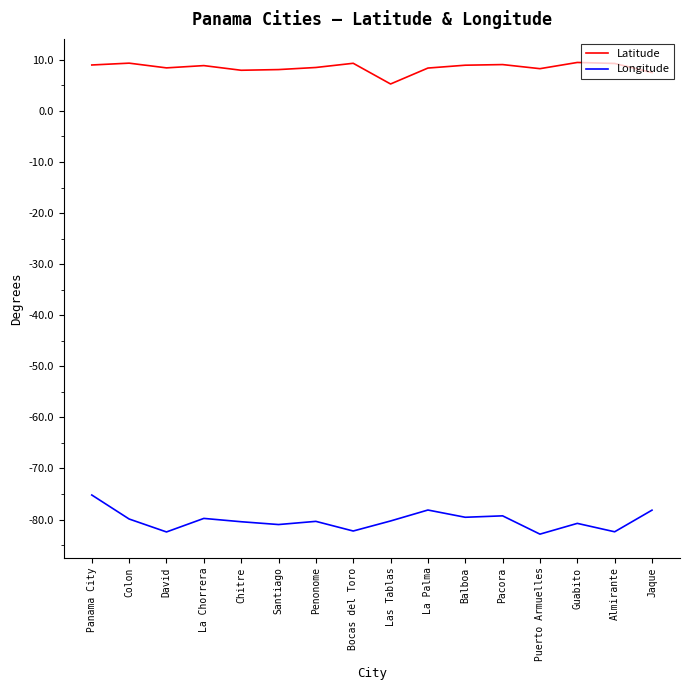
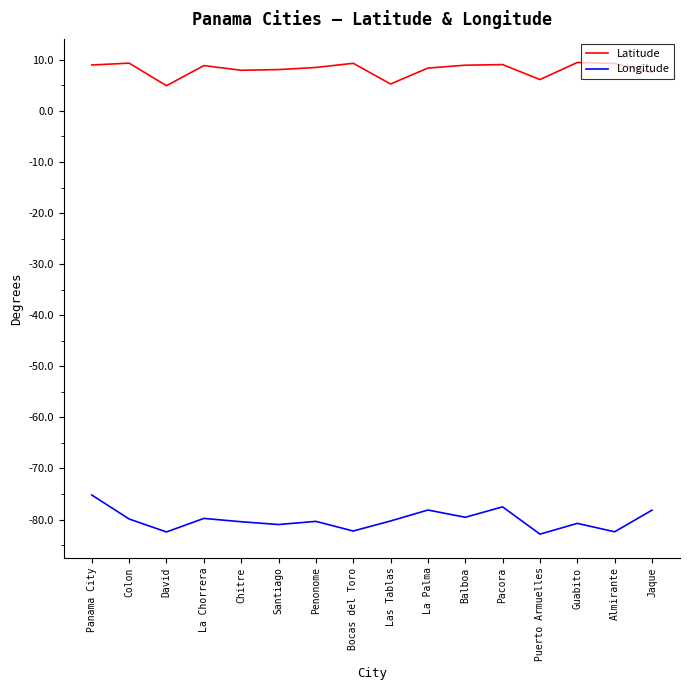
Latitude, David: 8 -> 5
Longitude, Pacora: -79 -> -78
Latitude, Puerto Armuelles: 8 -> 6
